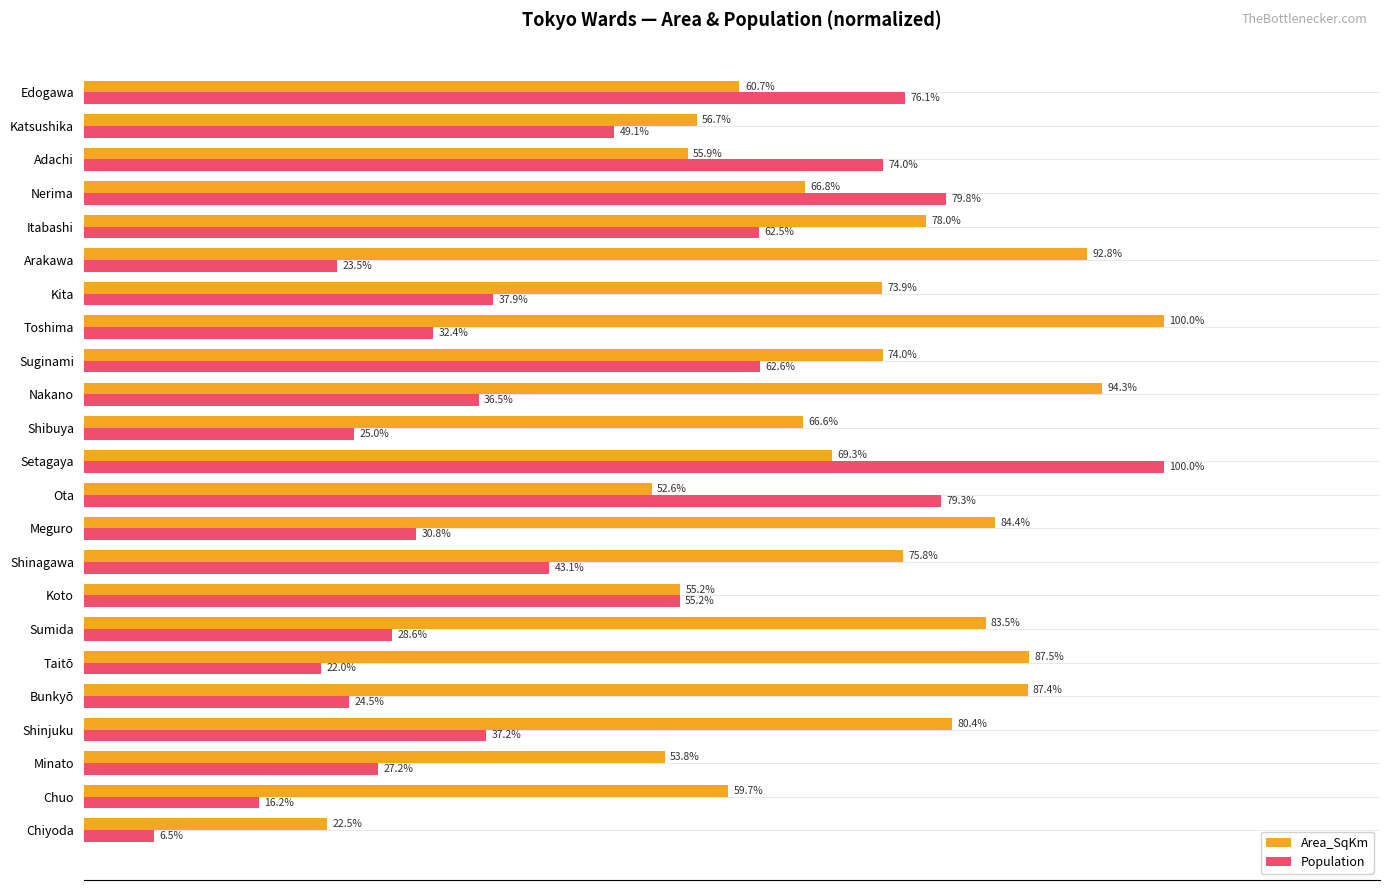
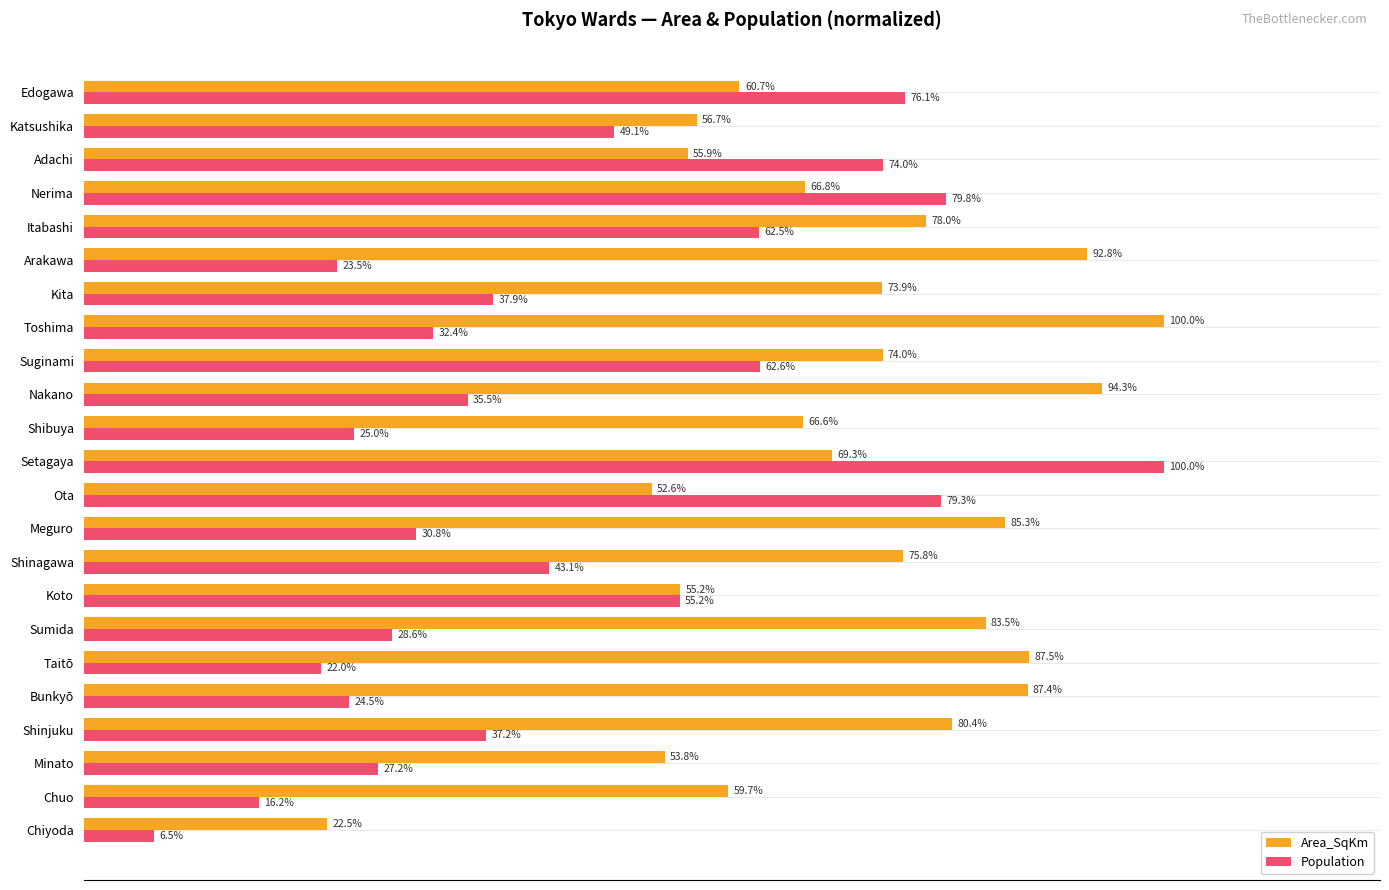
Population, Nakano: 36.5% -> 35.5%
Area_SqKm, Meguro: 84.4% -> 85.3%
